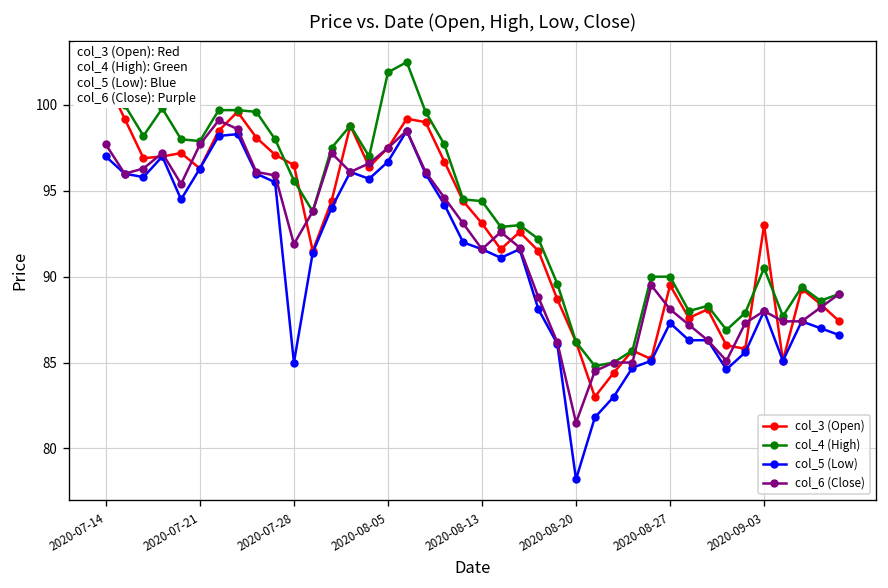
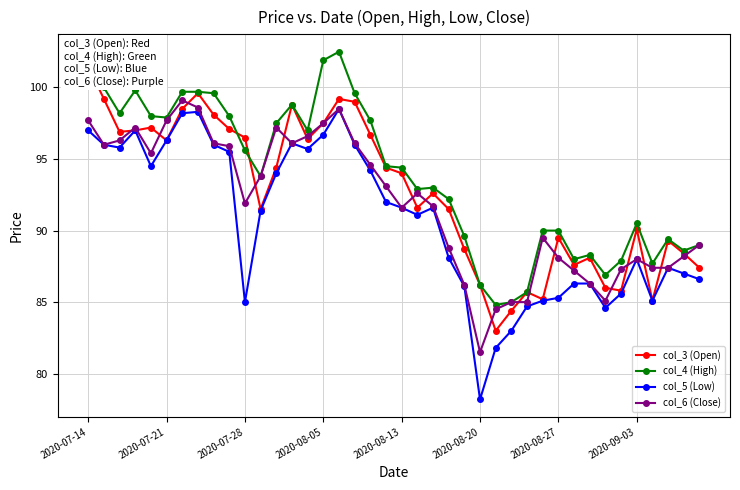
col_3 (Open), 2020-08-13: 93.1 -> 94.0
col_5 (Low), 2020-08-27: 87.3 -> 85.3
col_3 (Open), 2020-09-03: 93.0 -> 90.1
